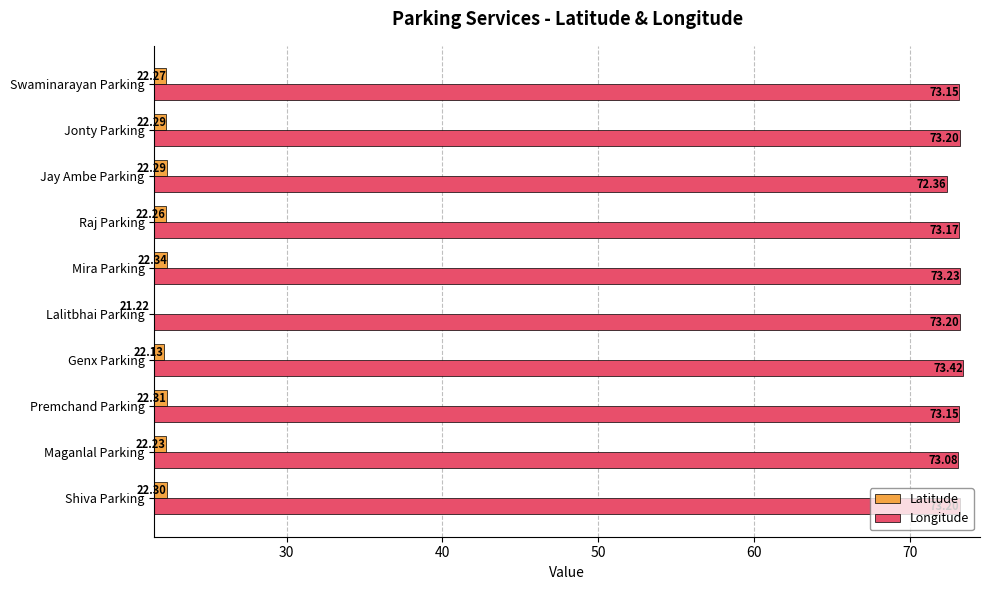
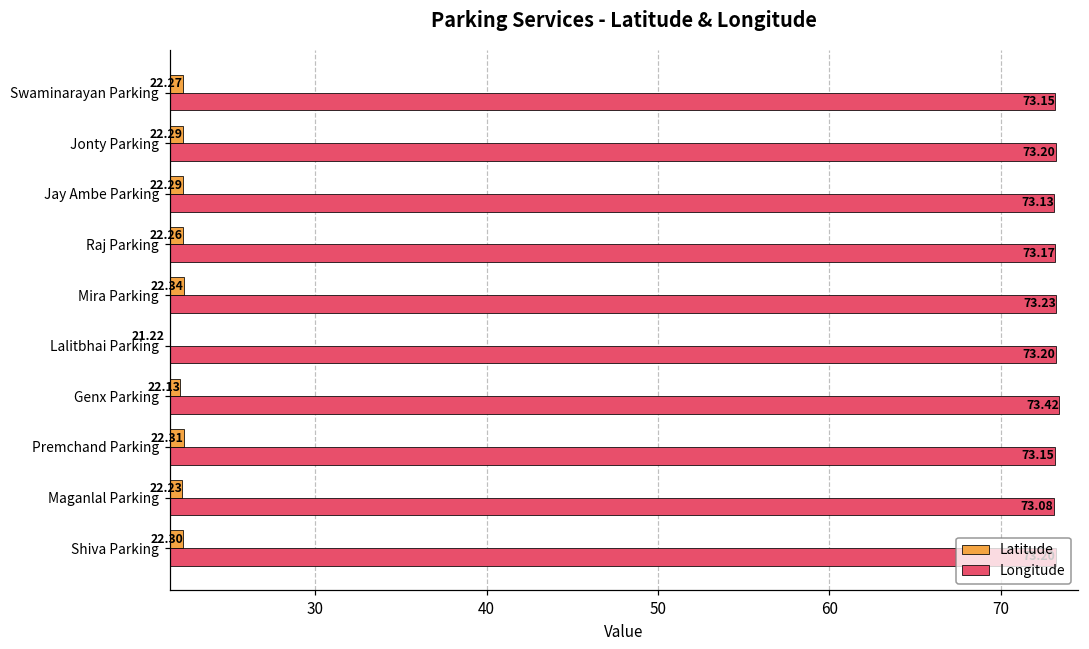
Longitude, Jay Ambe Parking: 72.36 -> 73.13
